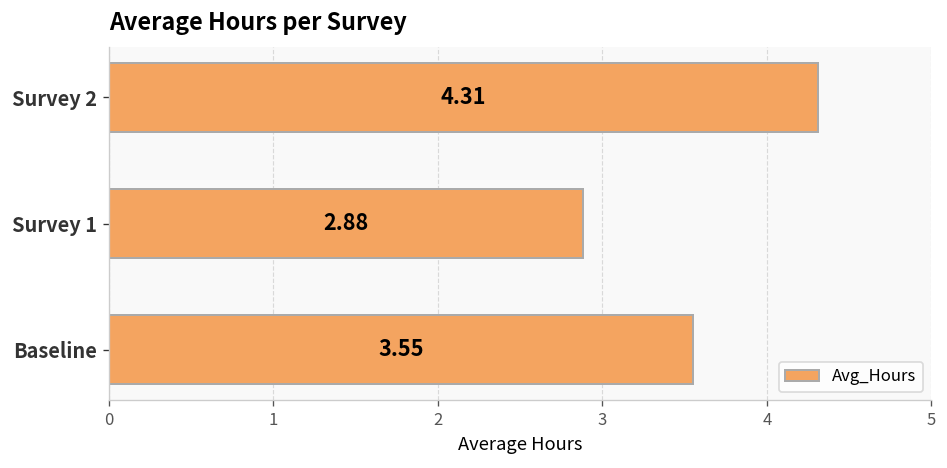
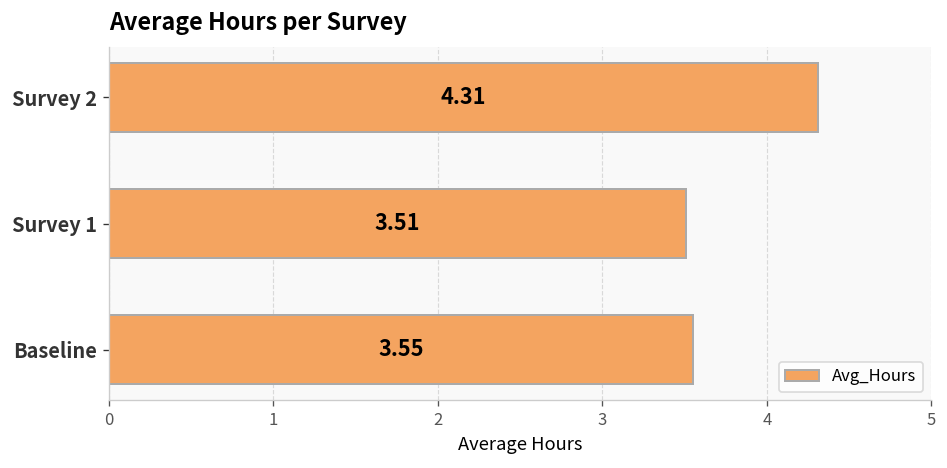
Survey 1: 2.88 -> 3.51
